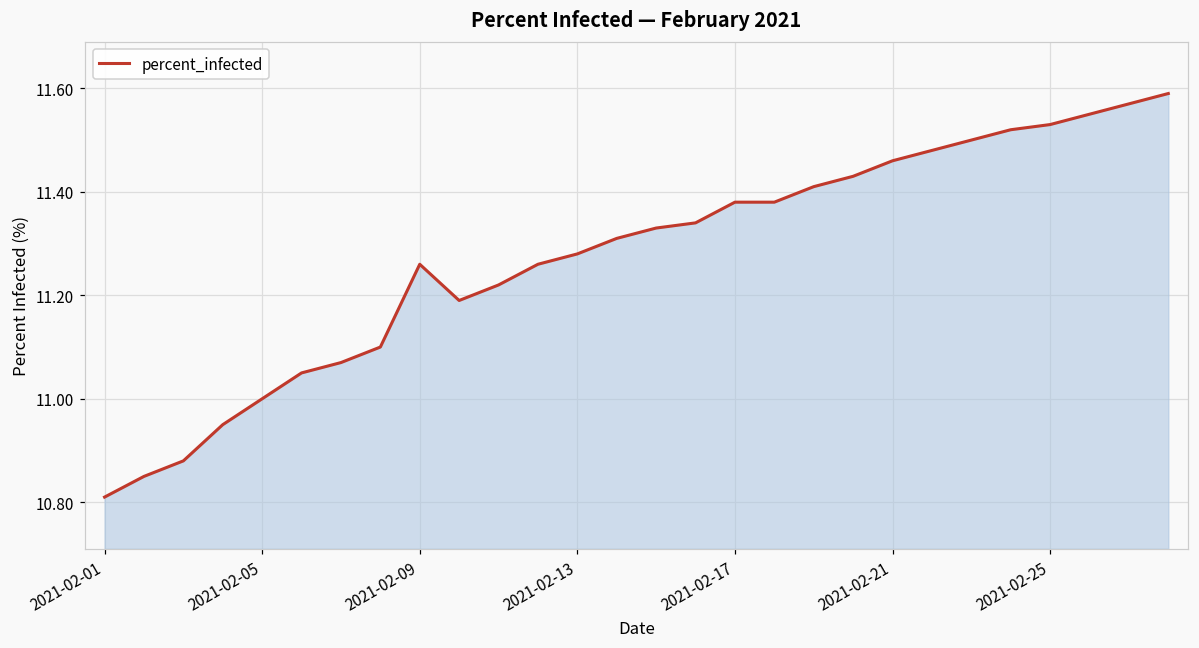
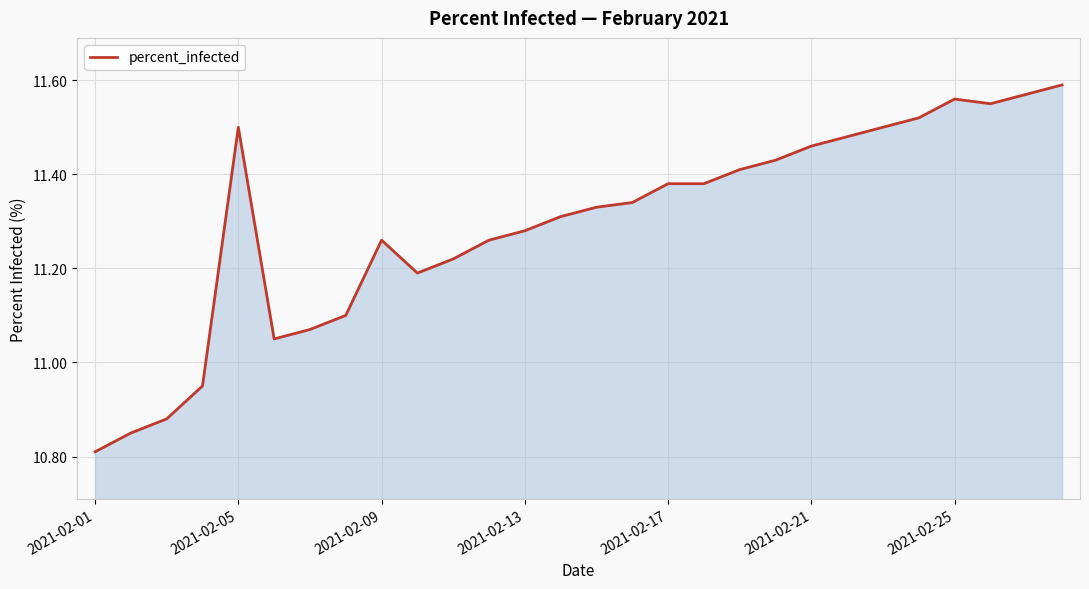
2021-02-05: 11.0 -> 11.5
2021-02-25: 11.53 -> 11.56
